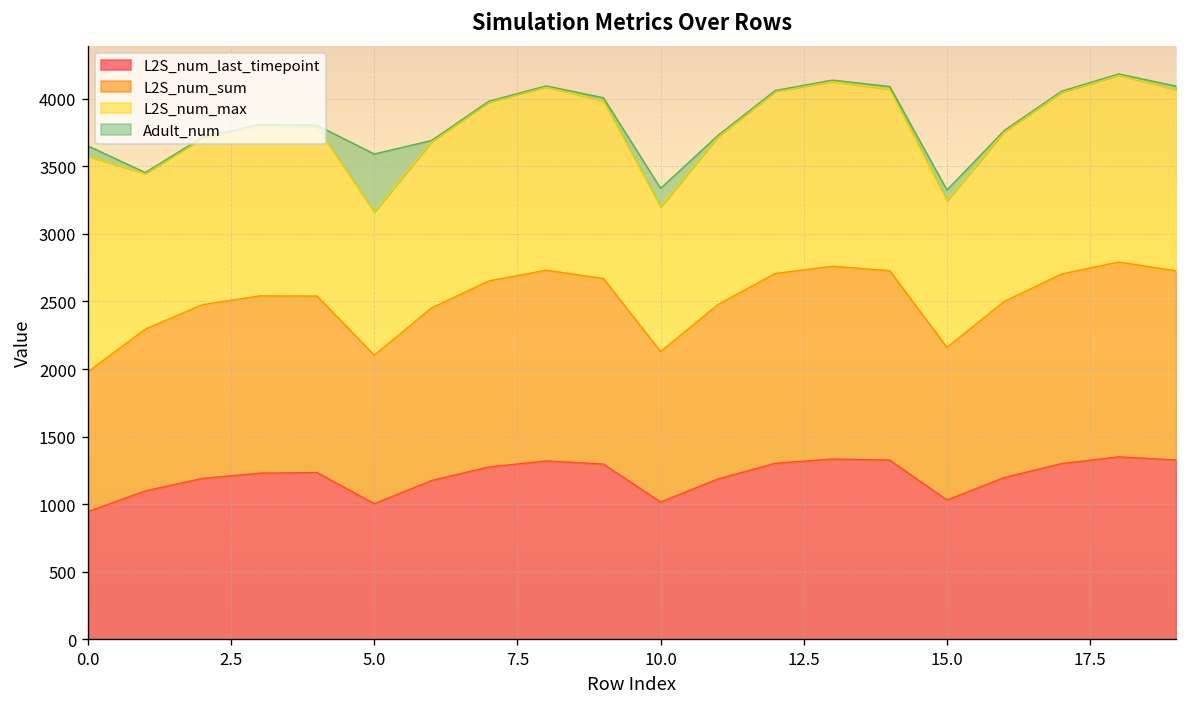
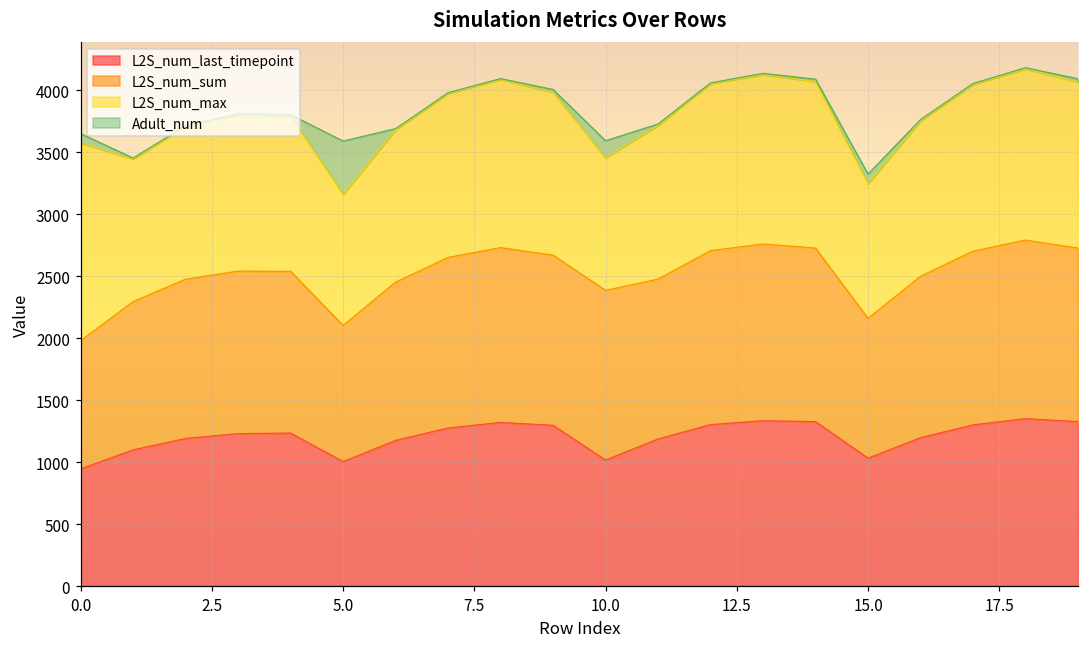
L2S_num_sum, 10.0: 1110 -> 1370
